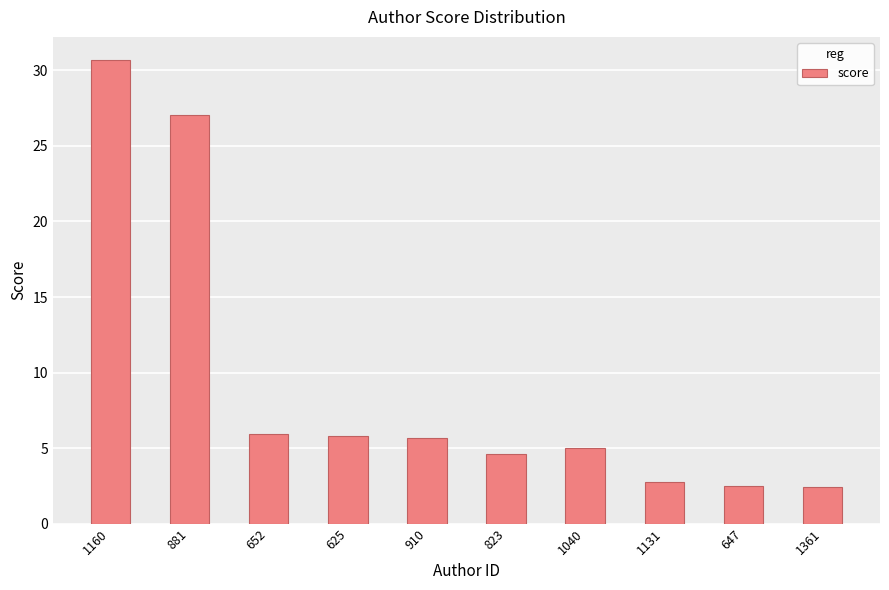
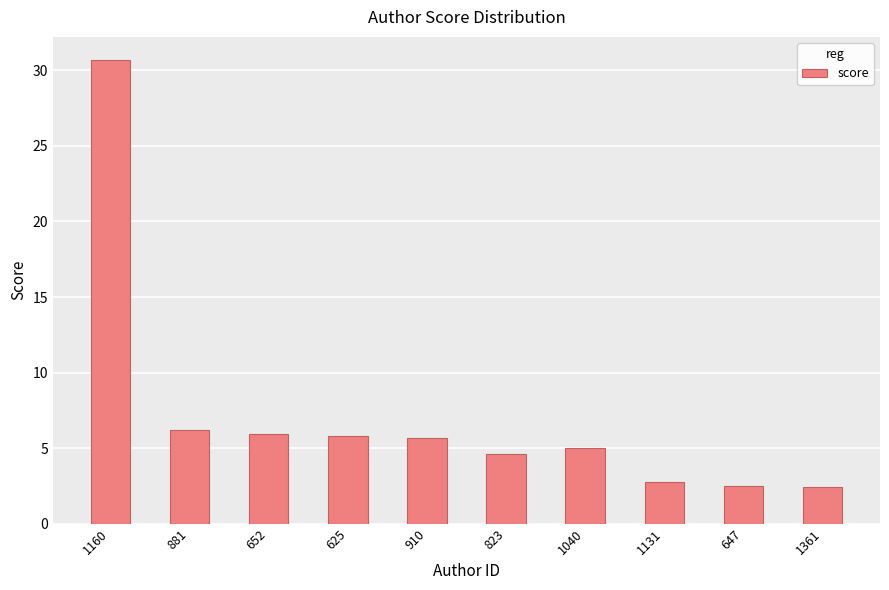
881: 27.1 -> 6.2
